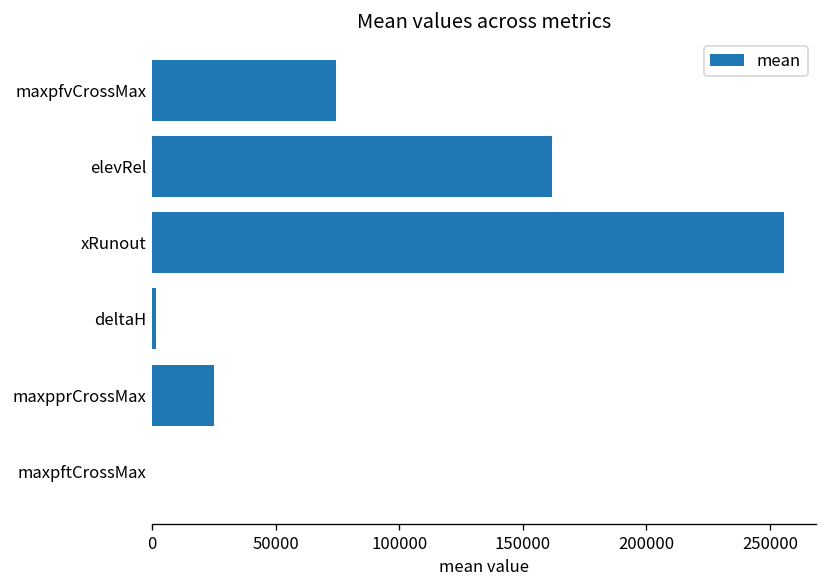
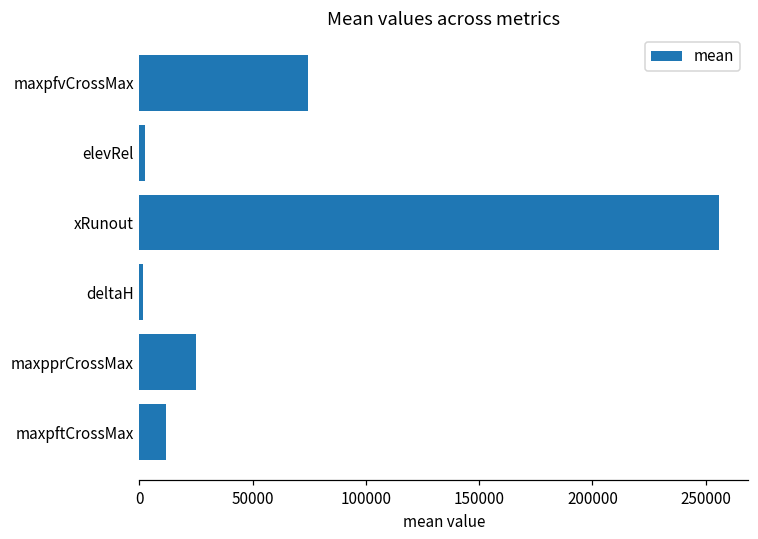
elevRel: 162000 -> 2000
maxpftCrossMax: 0 -> 12000
